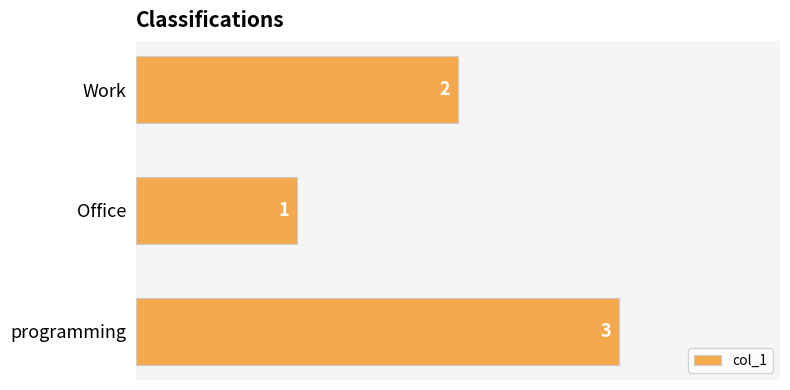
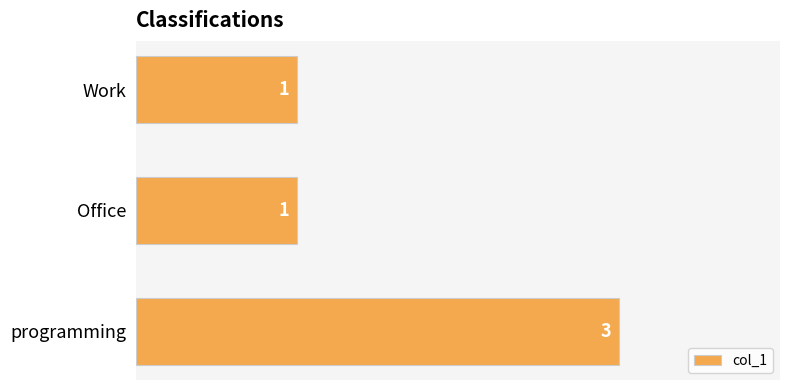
Work: 2 -> 1
